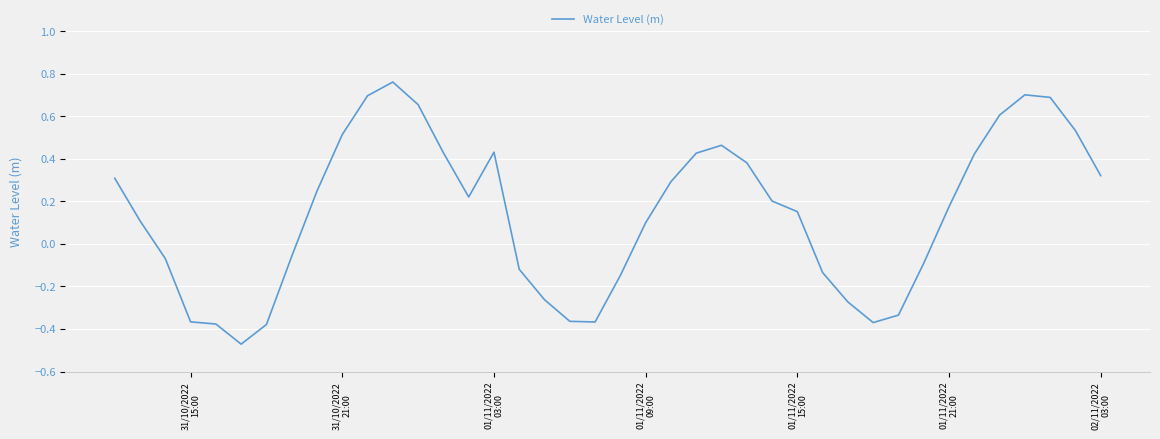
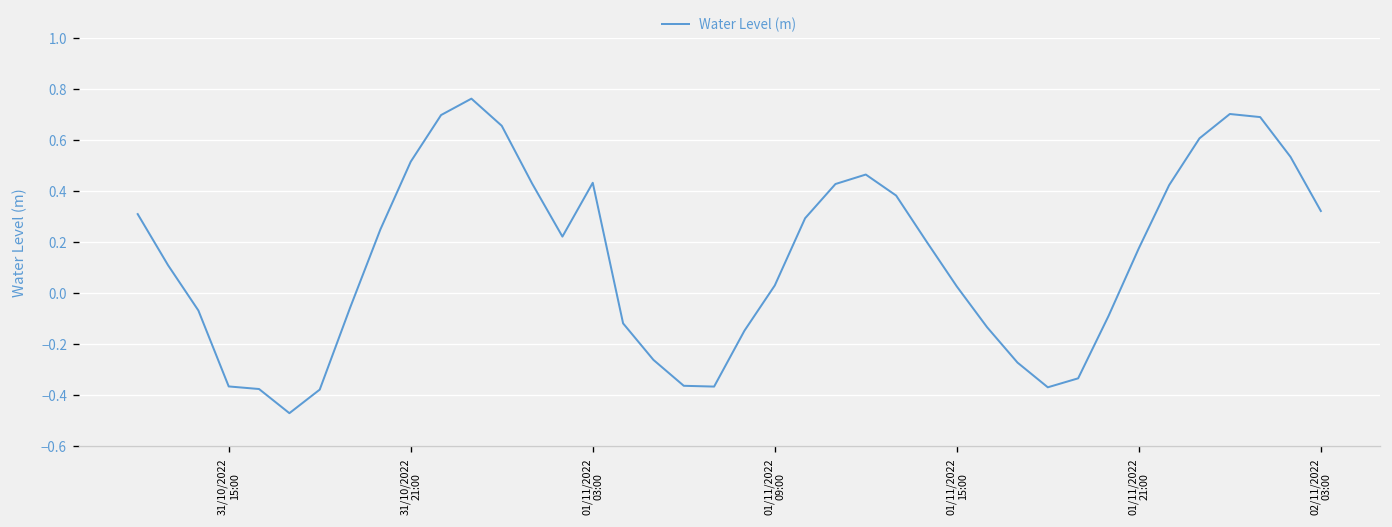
01/11/2022 09:00: 0.10 -> 0.03
01/11/2022 15:00: 0.15 -> 0.03
